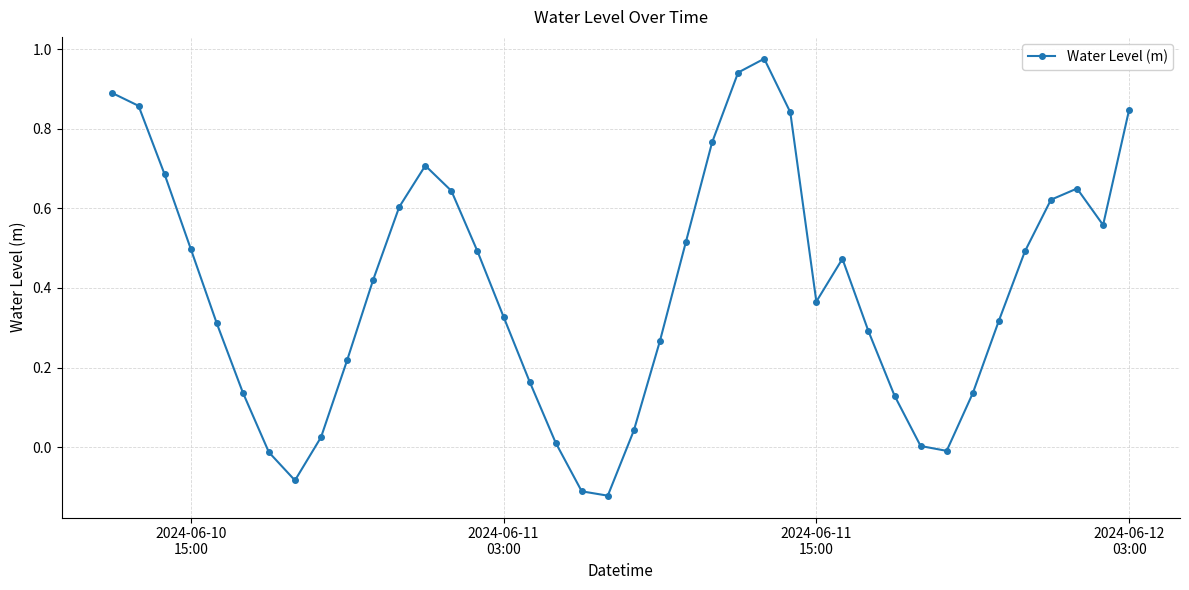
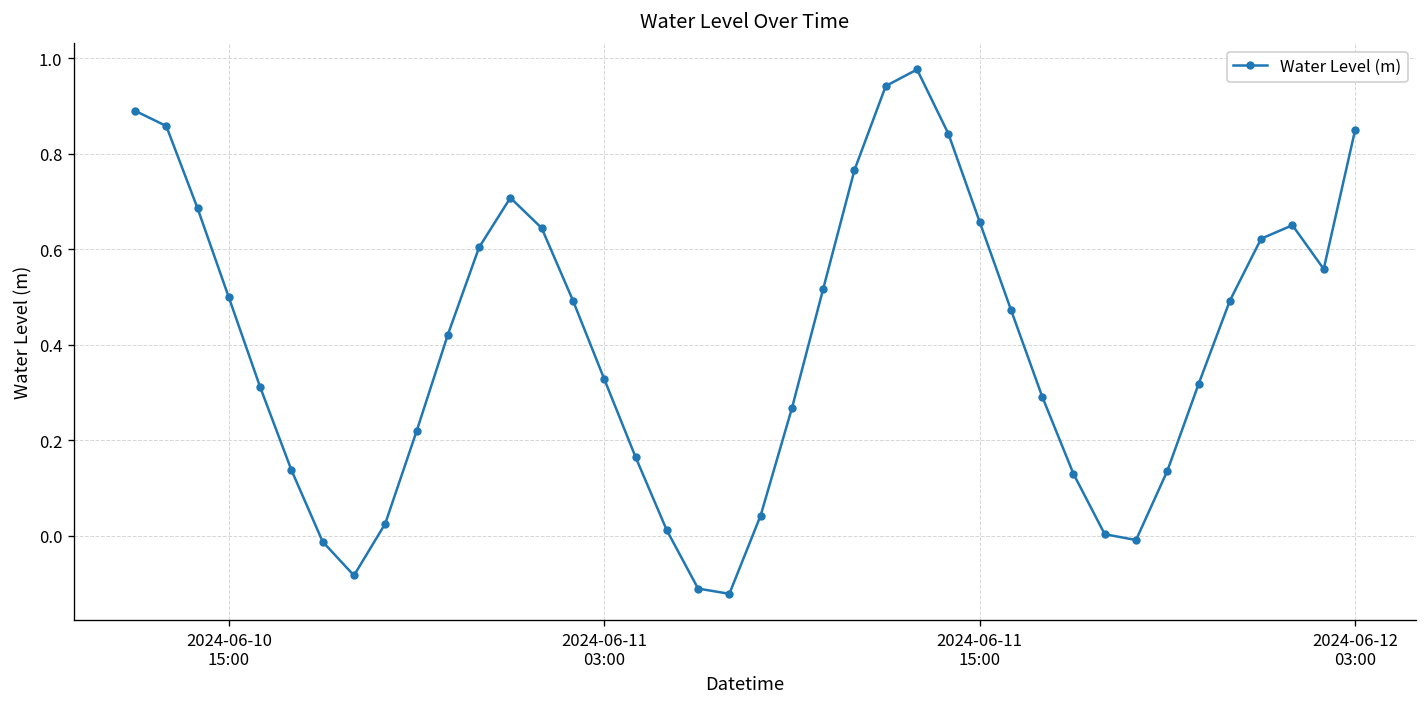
2024-06-11 15:00: 0.37 -> 0.66
